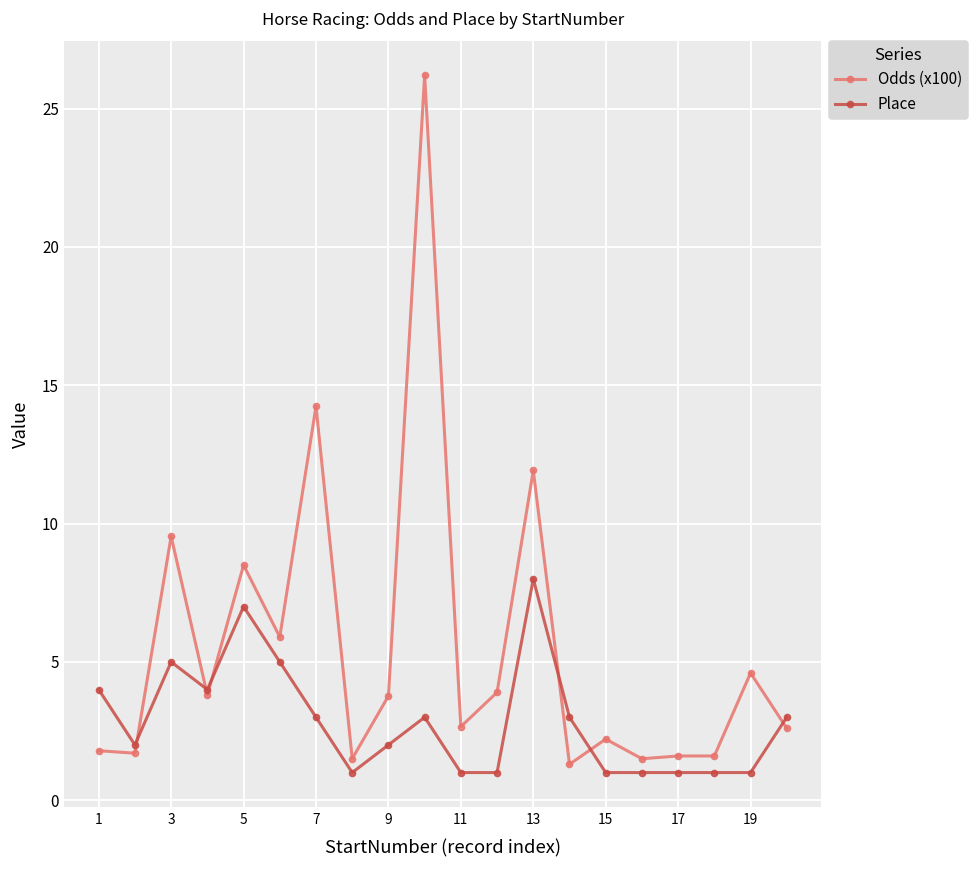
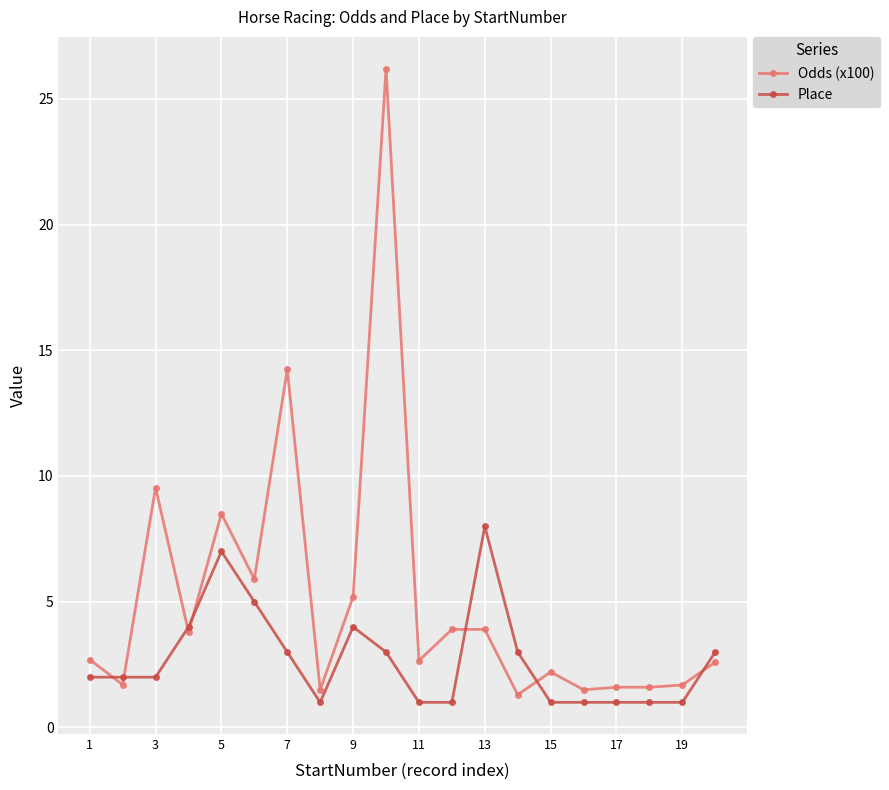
Odds (x100), 1: 1.8 -> 2.7
Place, 1: 4 -> 2
Place, 3: 5 -> 2
Odds (x100), 9: 3.8 -> 5.2
Place, 9: 2 -> 4
Odds (x100), 13: 11.9 -> 3.9
Odds (x100), 19: 4.6 -> 1.7
